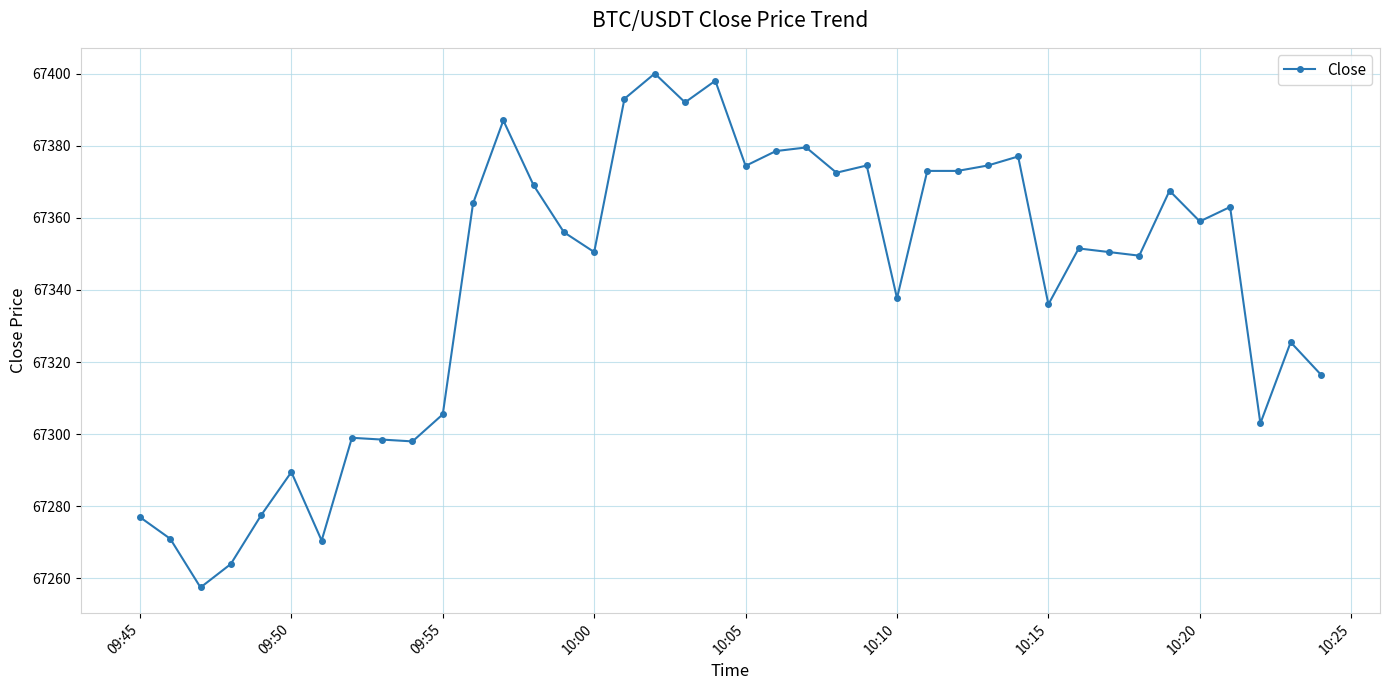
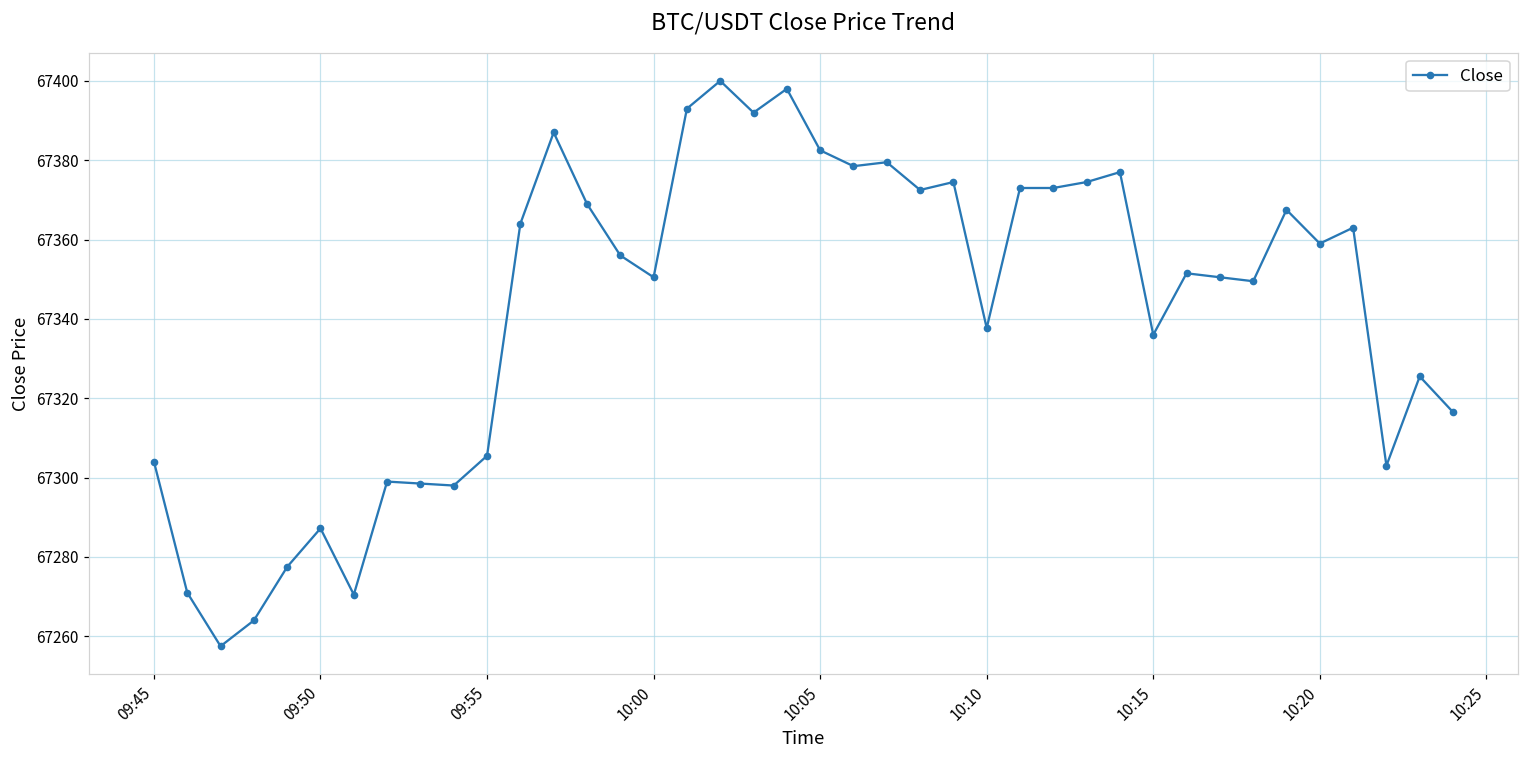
09:45: 67277 -> 67304
09:50: 67290 -> 67287
10:05: 67374 -> 67383
